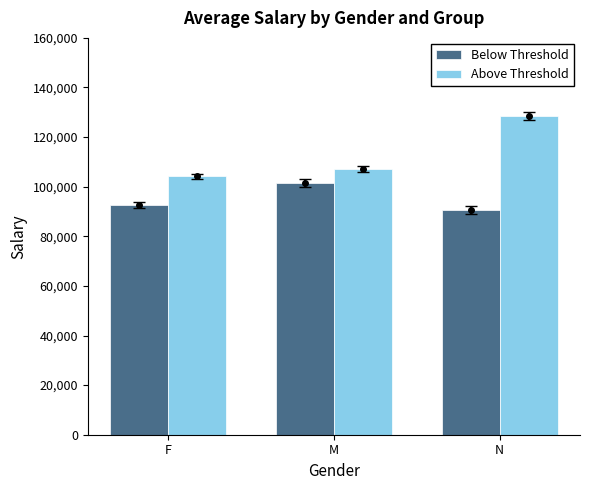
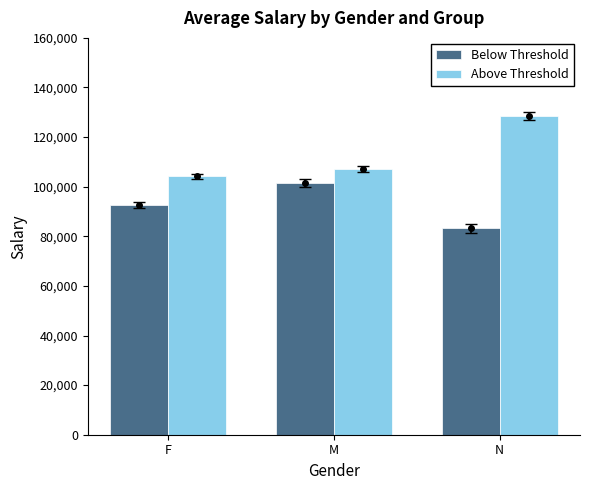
Below Threshold, N: 91,000 -> 83,000
